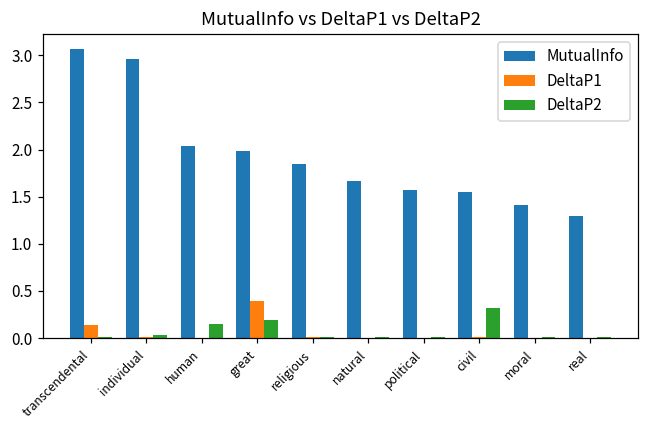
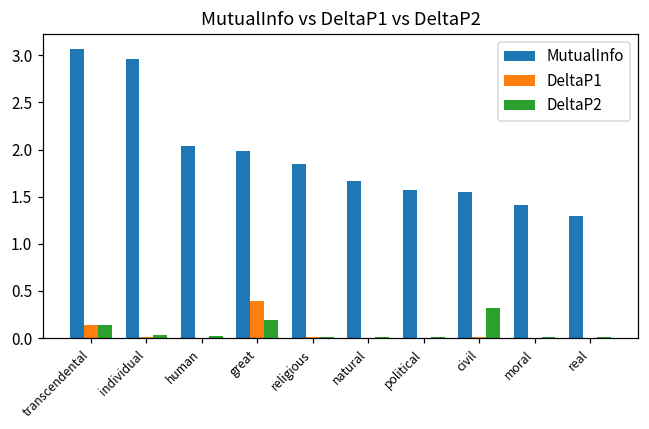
DeltaP2, transcendental: 0.0 -> 0.1
DeltaP2, human: 0.2 -> 0.0
